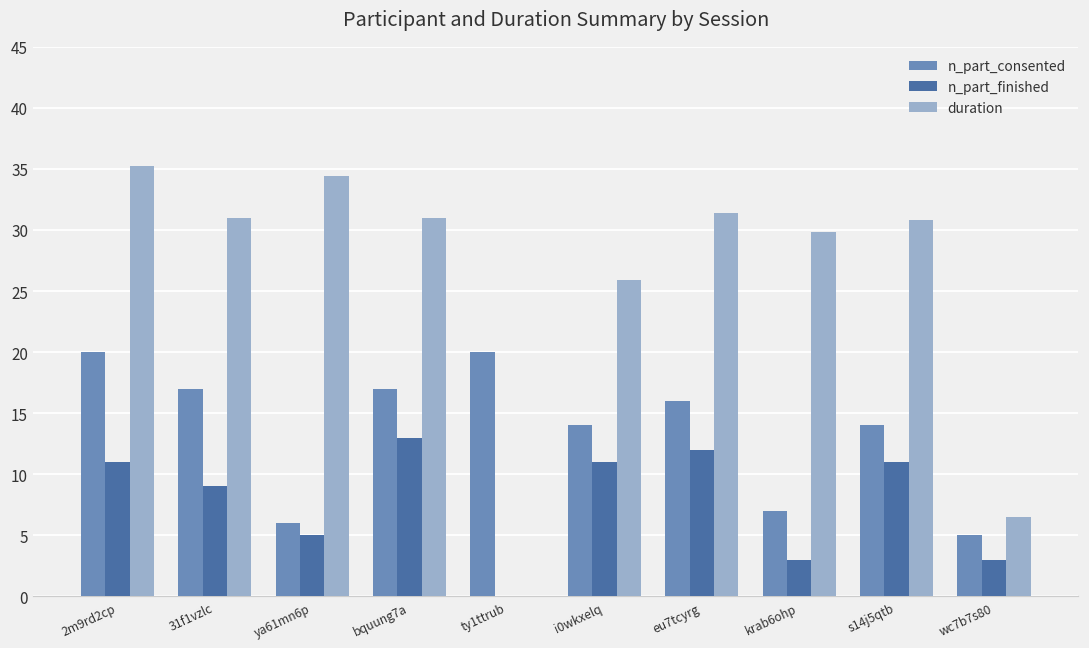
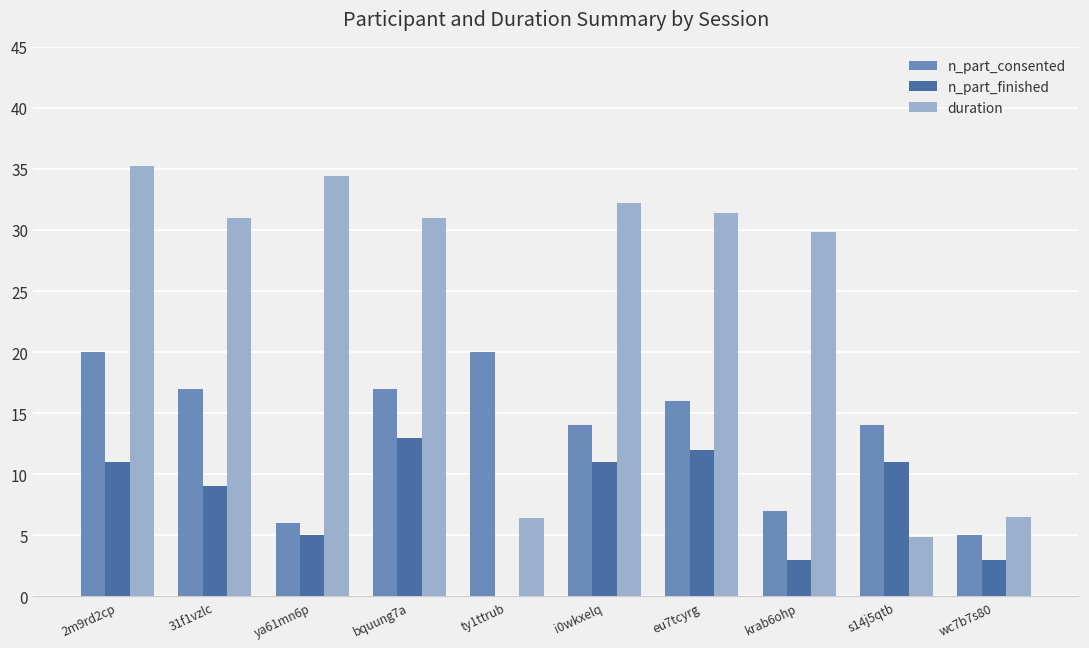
duration, ty1ttrub: 0.0 -> 6.4
duration, i0wkxelq: 25.9 -> 32.2
duration, s14j5qtb: 30.8 -> 4.9
